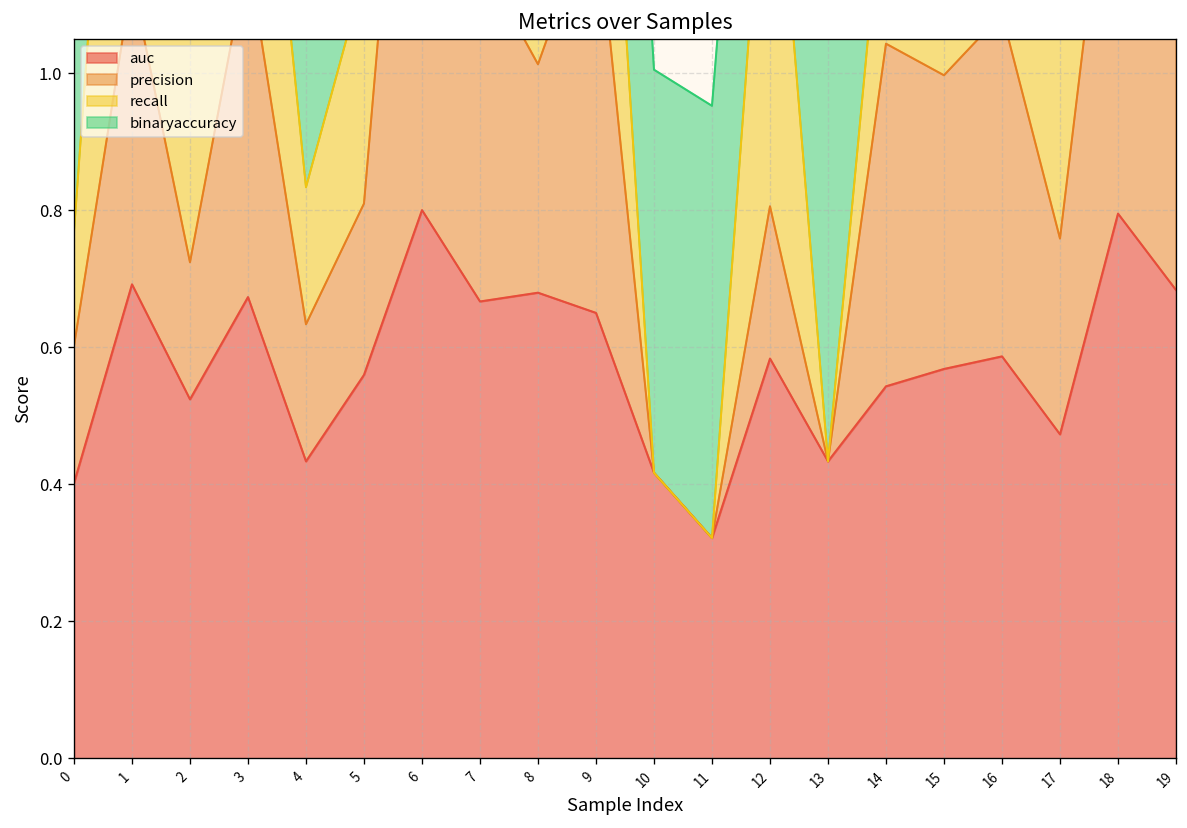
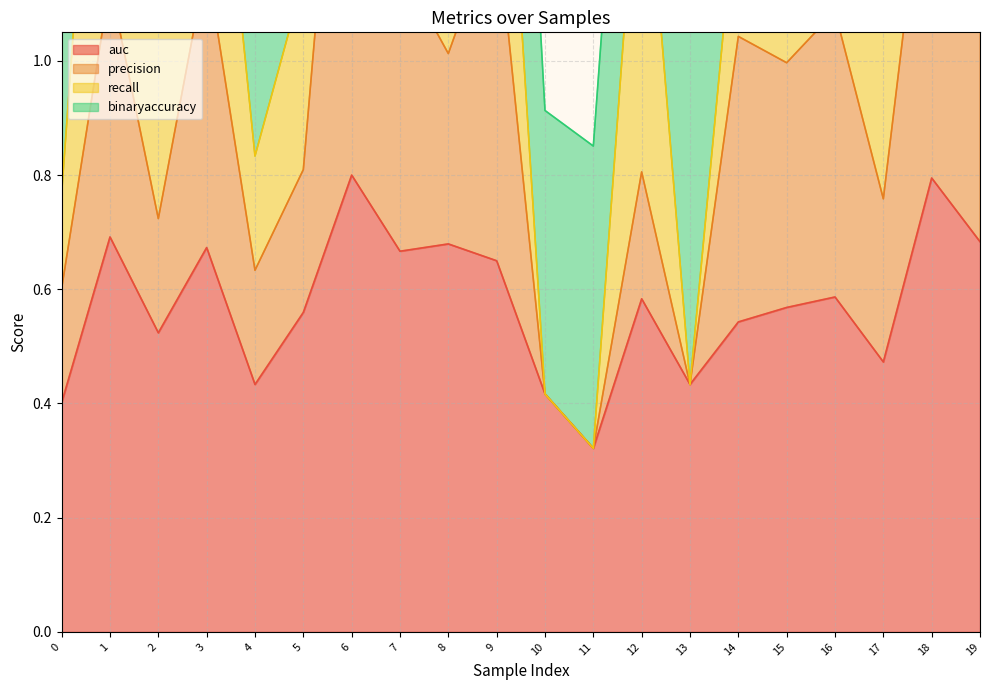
binaryaccuracy, 10: 0.59 -> 0.50
binaryaccuracy, 11: 0.63 -> 0.53
